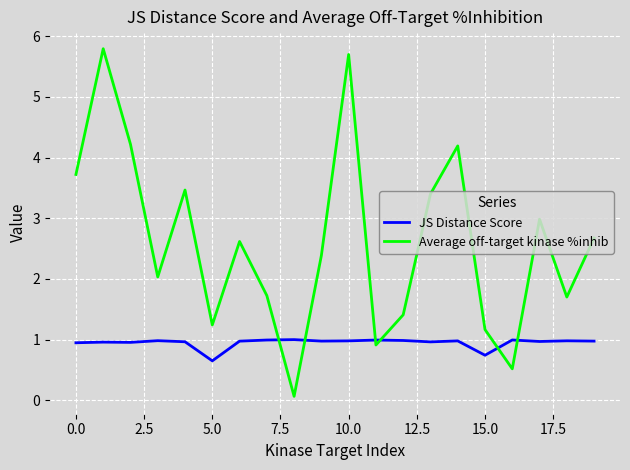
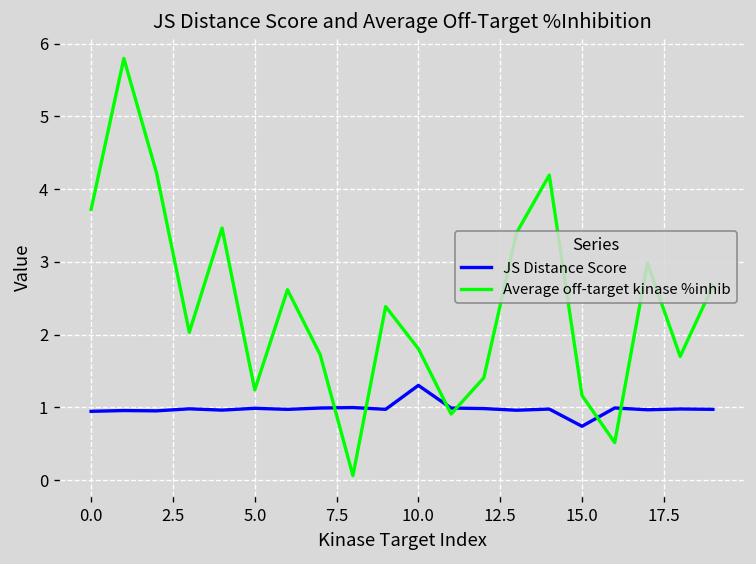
JS Distance Score, 5.0: 0.6 -> 1.0
JS Distance Score, 10.0: 1.0 -> 1.3
Average off-target kinase %inhib, 10.0: 5.7 -> 1.8
